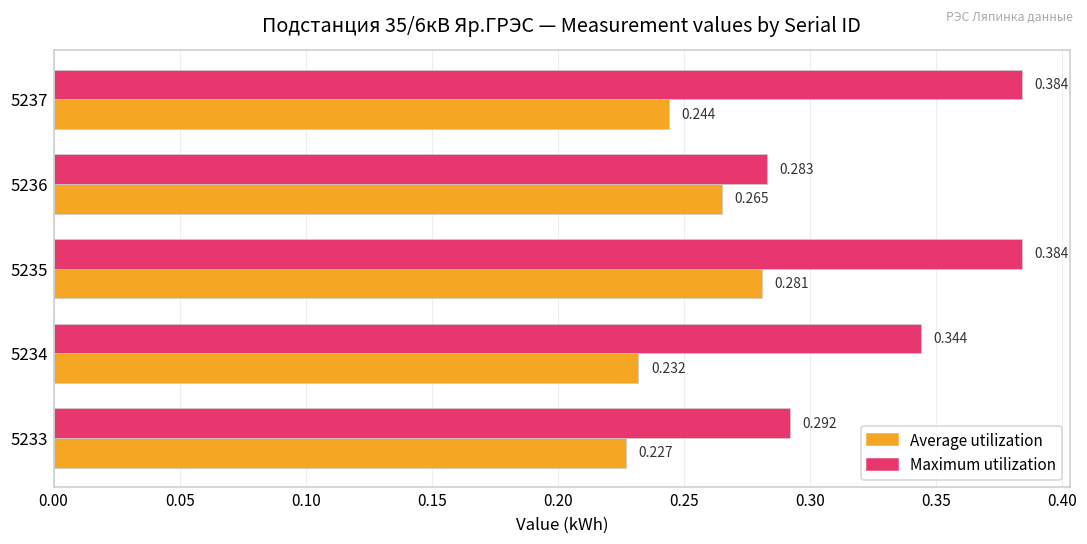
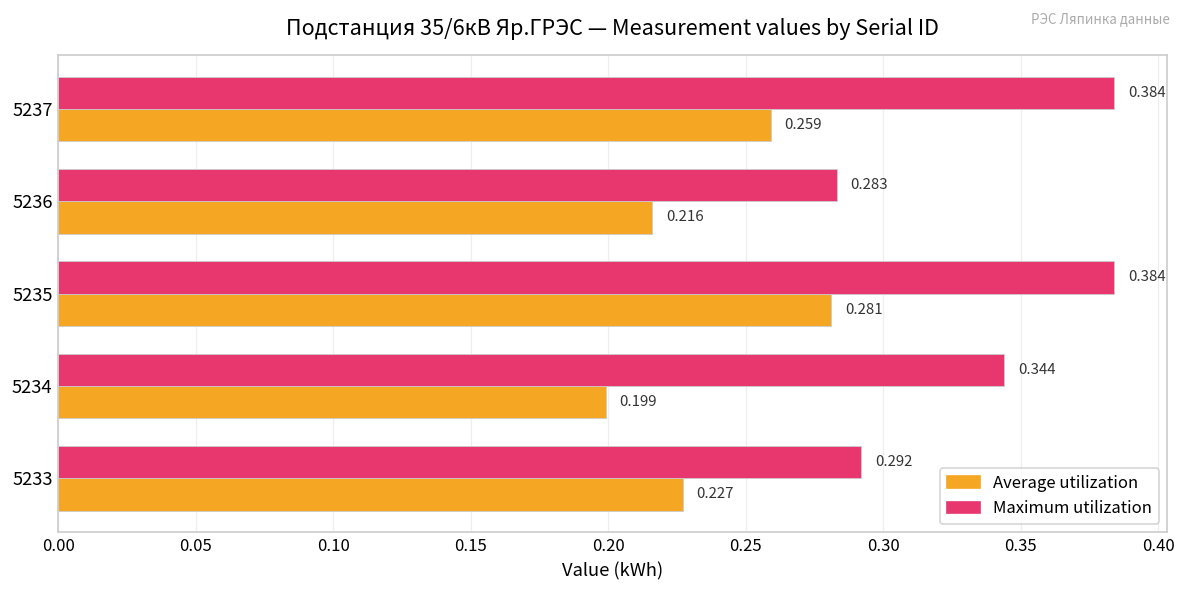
Average utilization, 5237: 0.244 -> 0.259
Average utilization, 5236: 0.265 -> 0.216
Average utilization, 5234: 0.232 -> 0.199
